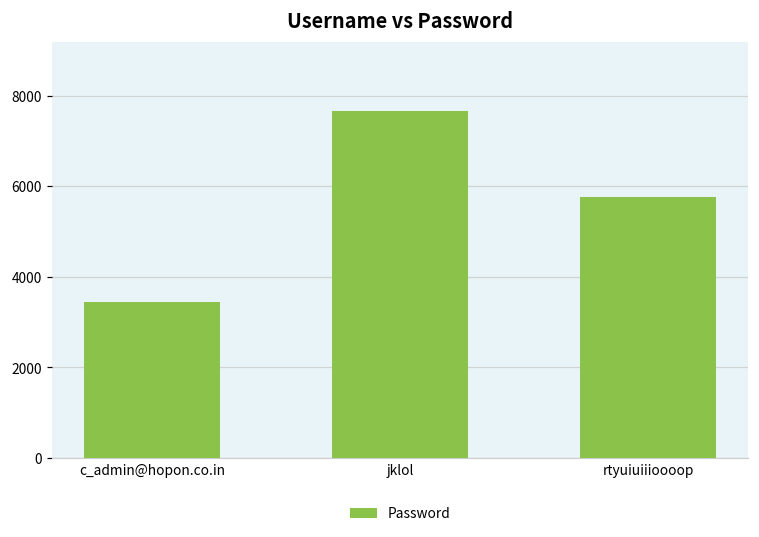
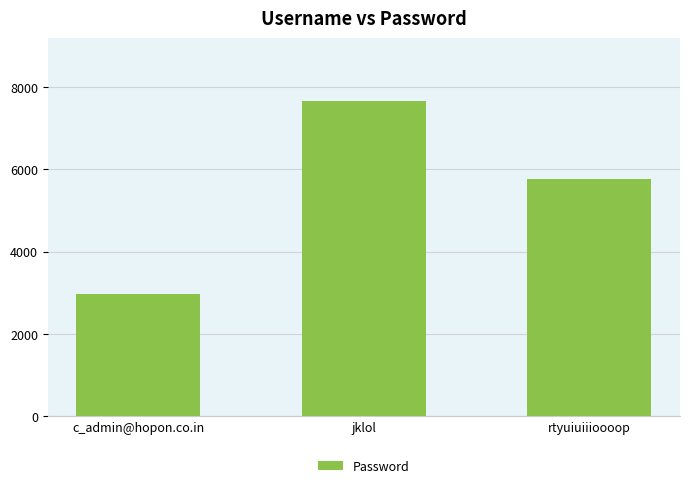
c_admin@hopon.co.in: 3500 -> 3000
